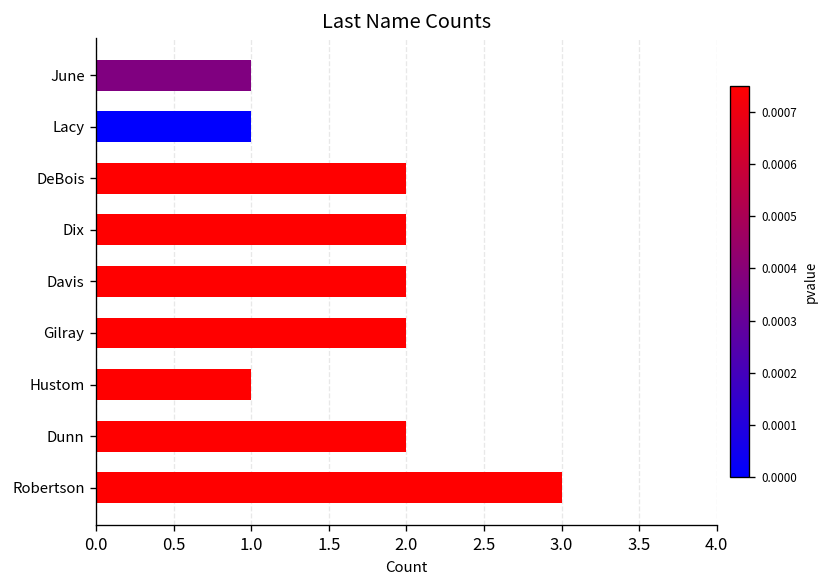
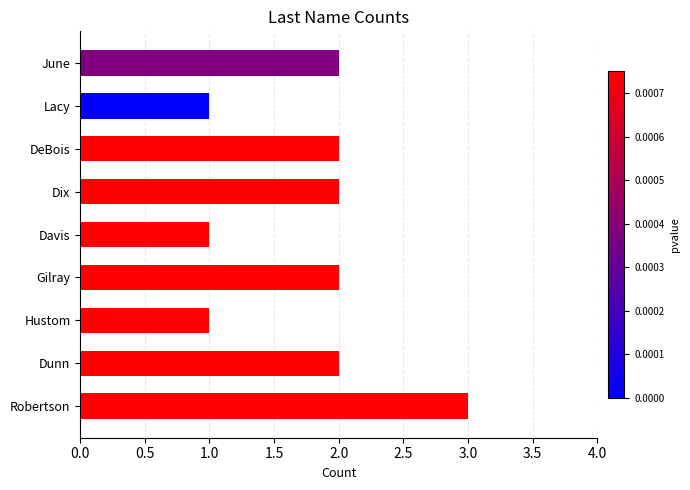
June: 1 -> 2
Davis: 2 -> 1
